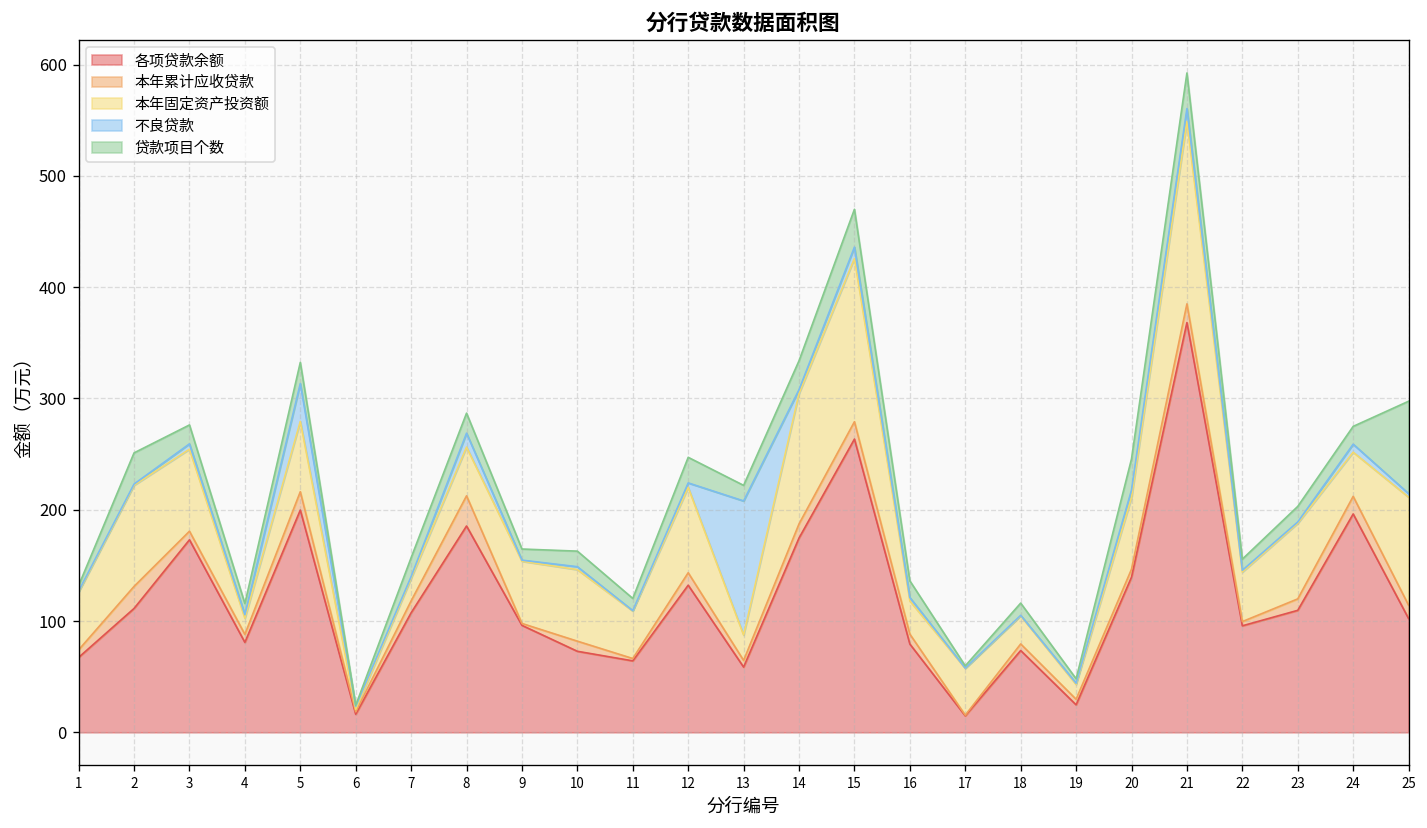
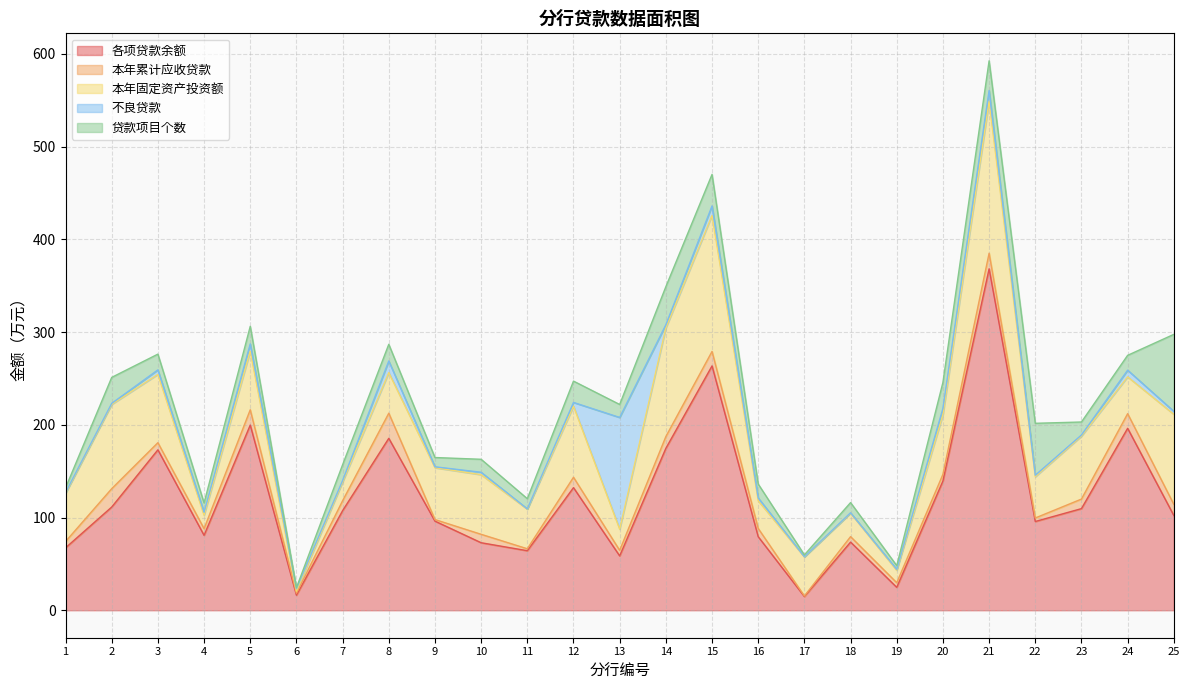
不良贷款, 5: 30 -> 10
贷款项目个数, 14: 30 -> 40
贷款项目个数, 22: 10 -> 60
